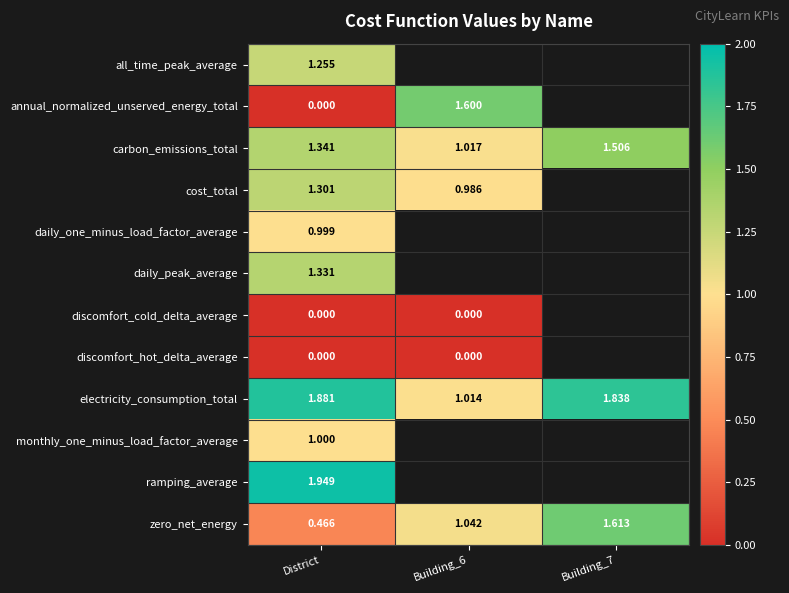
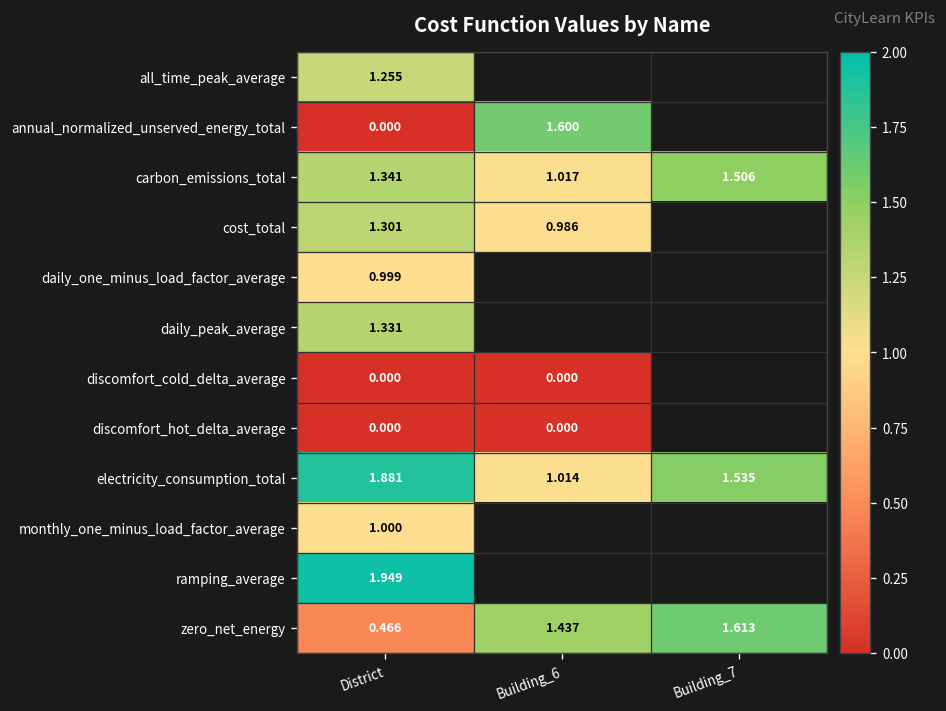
electricity_consumption_total, Building_7: 1.838 -> 1.535
zero_net_energy, Building_6: 1.042 -> 1.437
